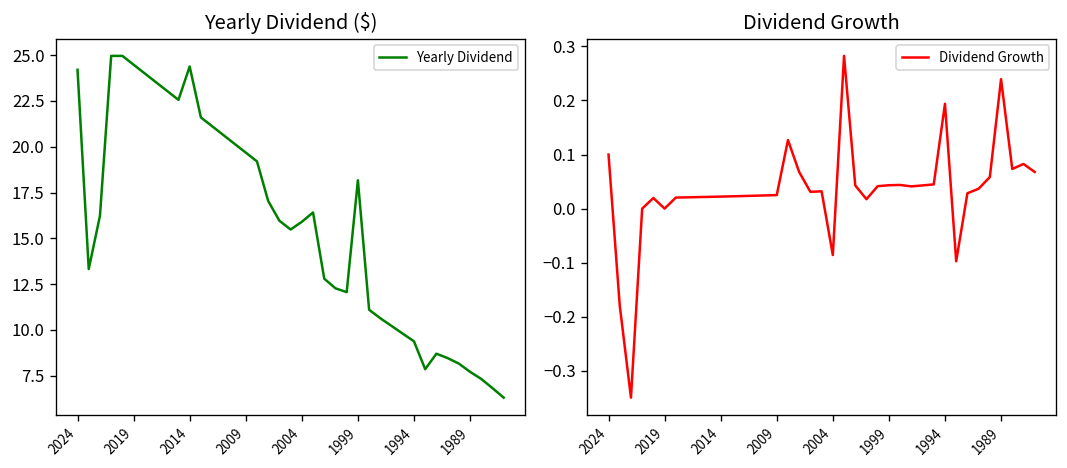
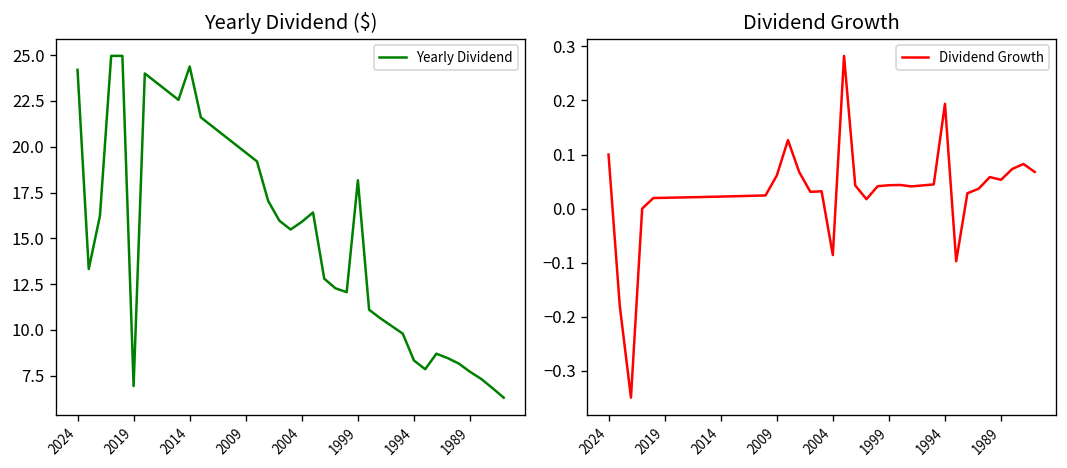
Yearly Dividend ($), 2019: 24.5 -> 6.9
Yearly Dividend ($), 1994: 9.4 -> 8.3
Dividend Growth, 2019: 0.00 -> 0.02
Dividend Growth, 2009: 0.03 -> 0.06
Dividend Growth, 1989: 0.24 -> 0.05
